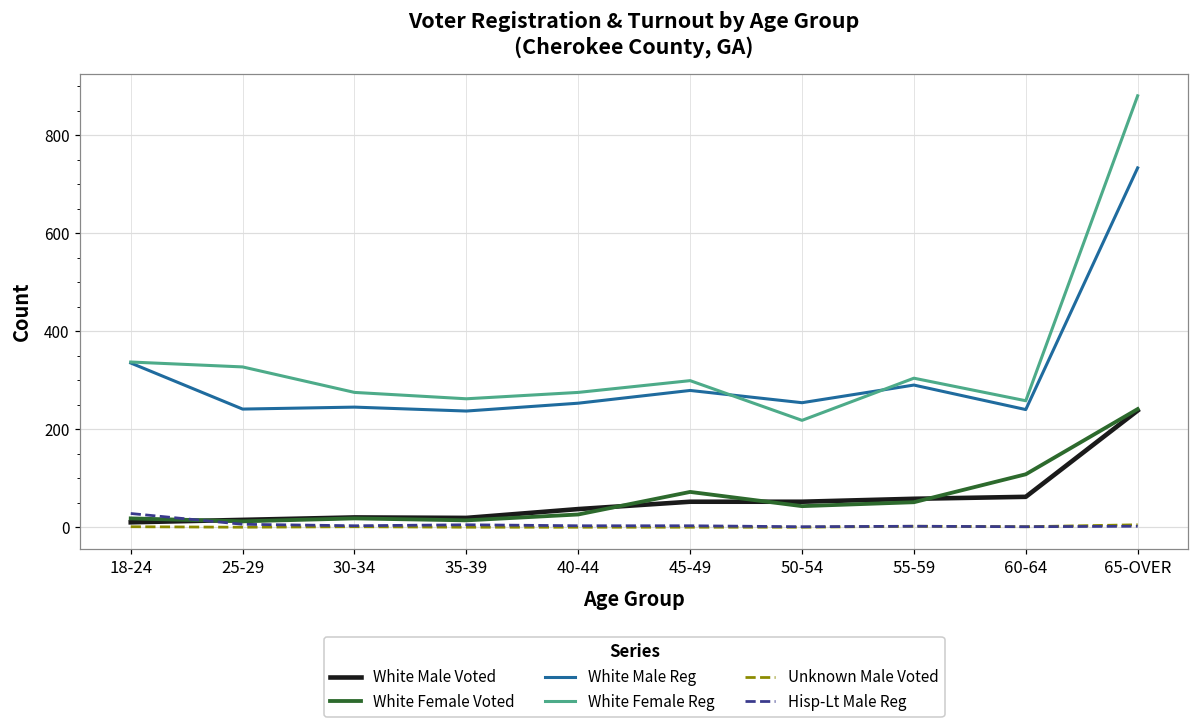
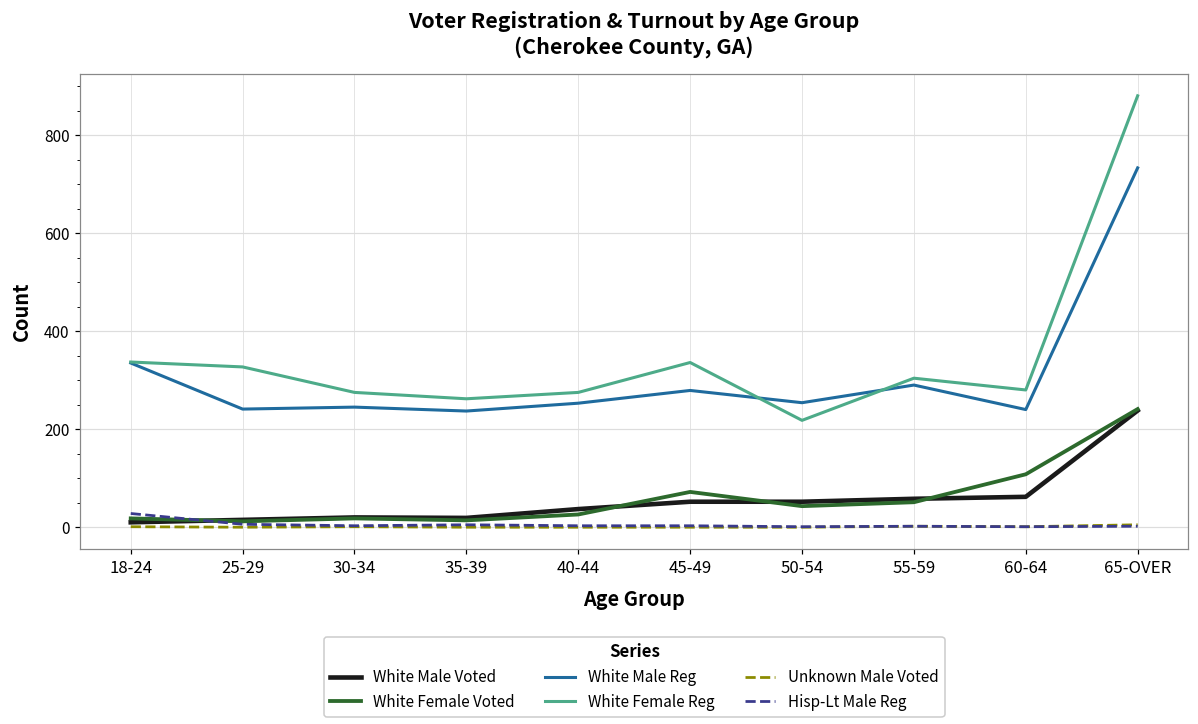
White Female Reg, 45-49: 300 -> 340
White Female Reg, 60-64: 260 -> 280
